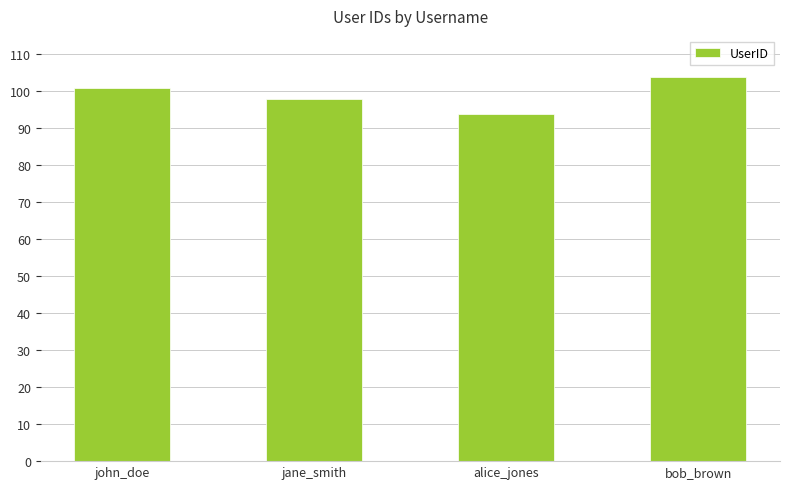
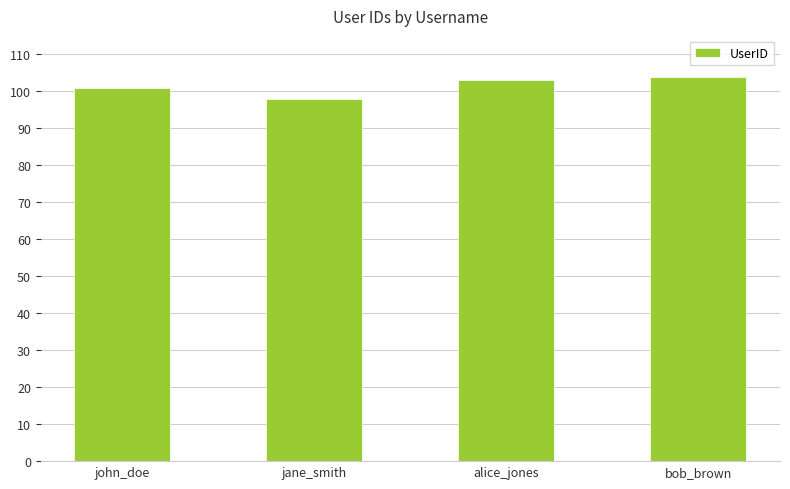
alice_jones: 94 -> 103
